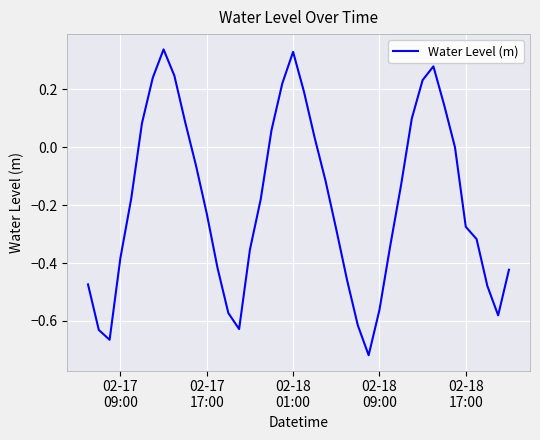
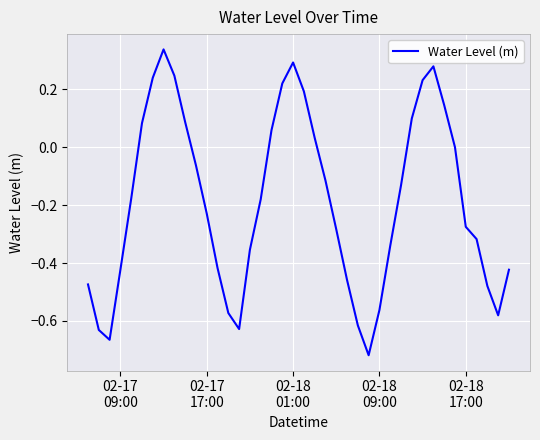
02-17 09:00: -0.38 -> -0.42
02-18 01:00: 0.33 -> 0.29
